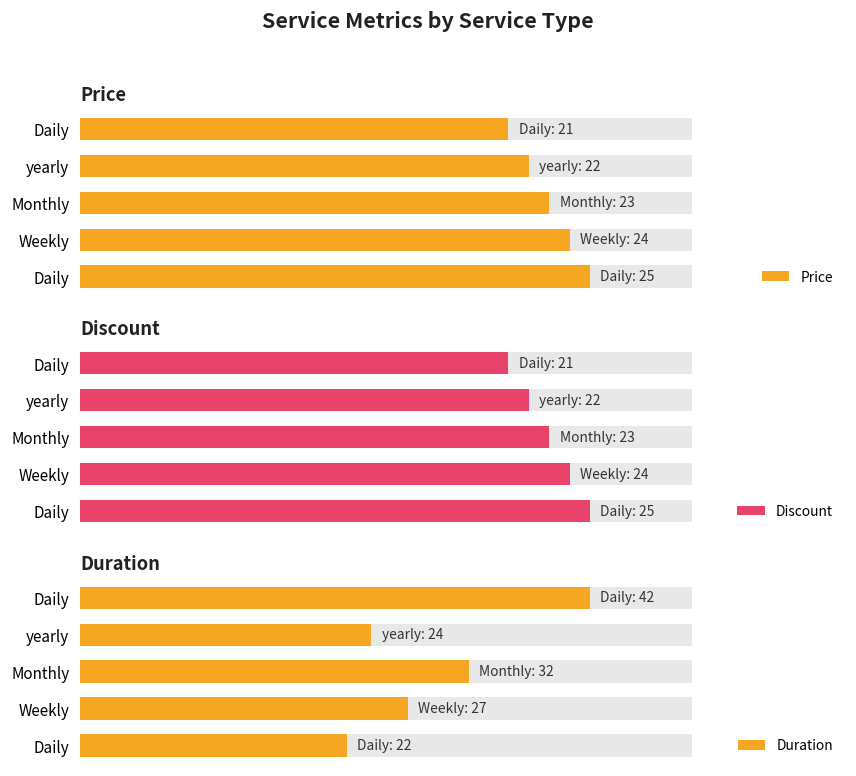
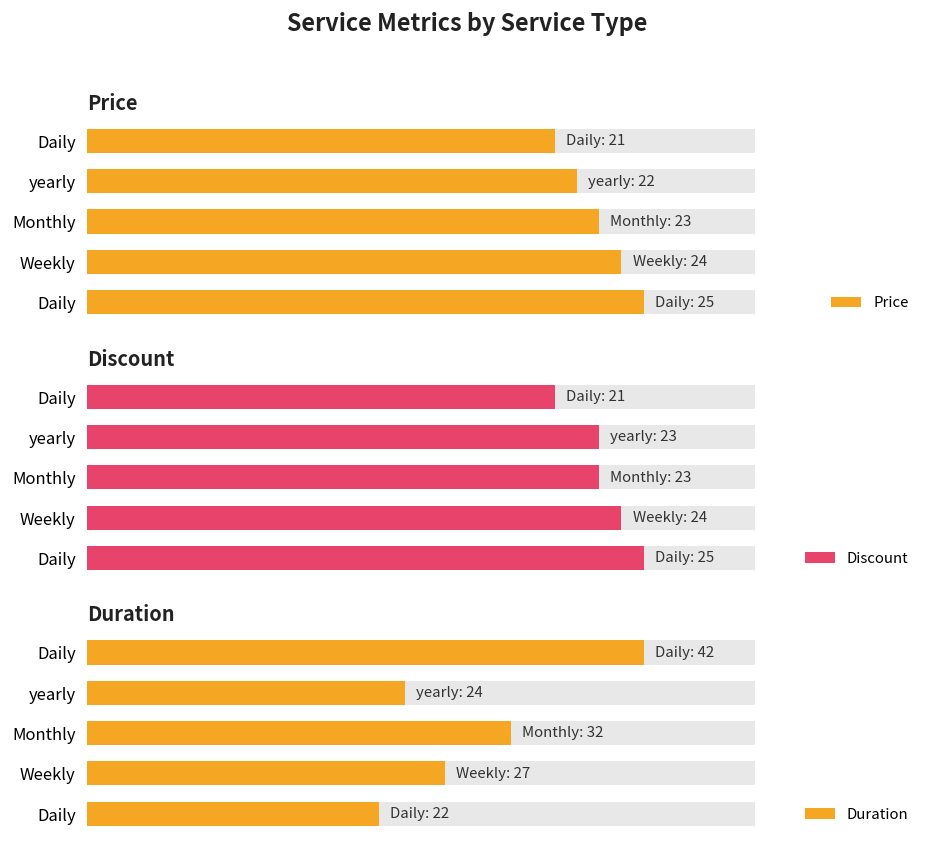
Discount, Discount, yearly: 22 -> 23
